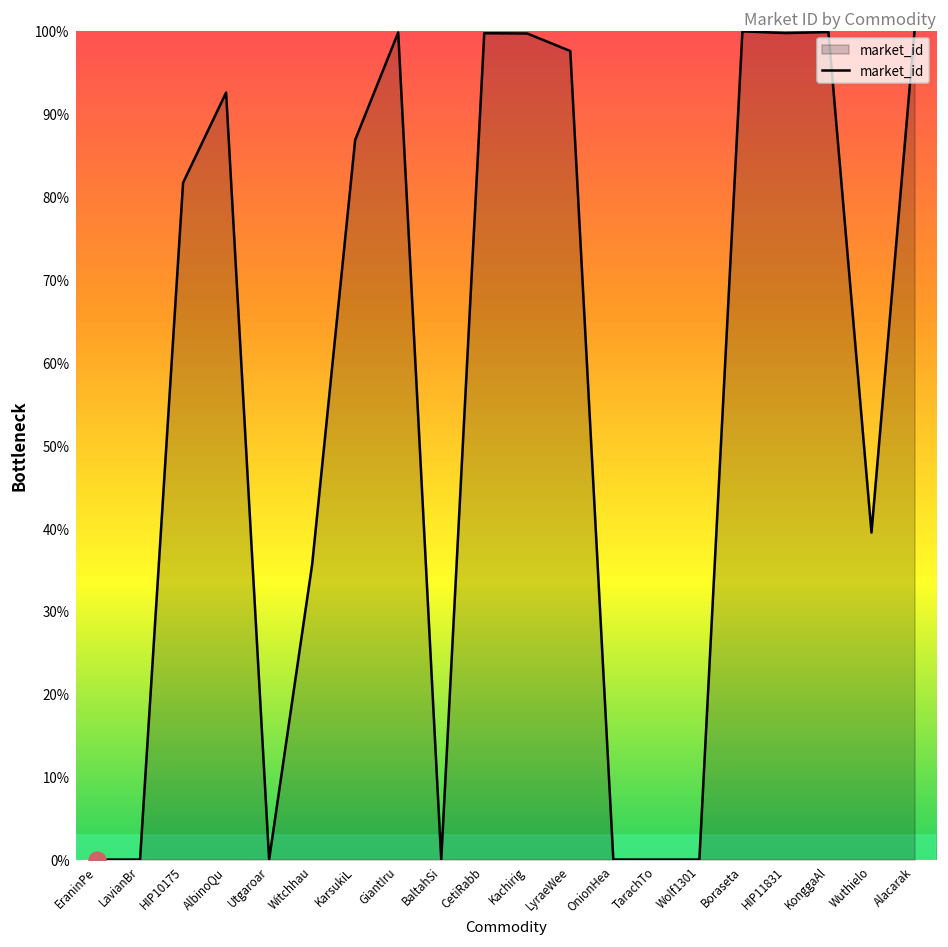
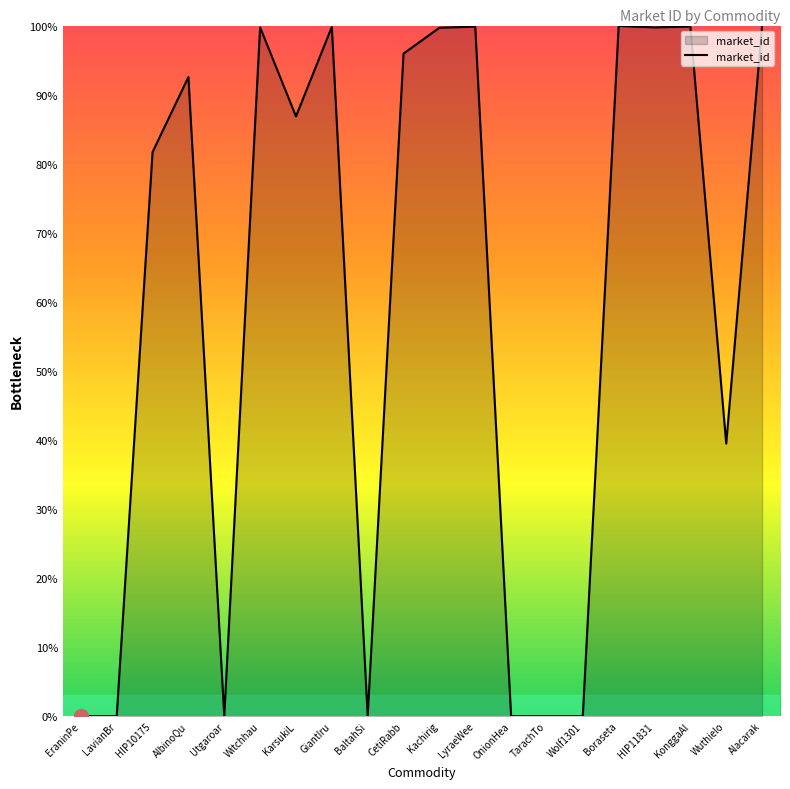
market_id, Witchhau: 36% -> 100%
market_id, CetiRabb: 100% -> 96%
market_id, LyraeWee: 98% -> 100%
